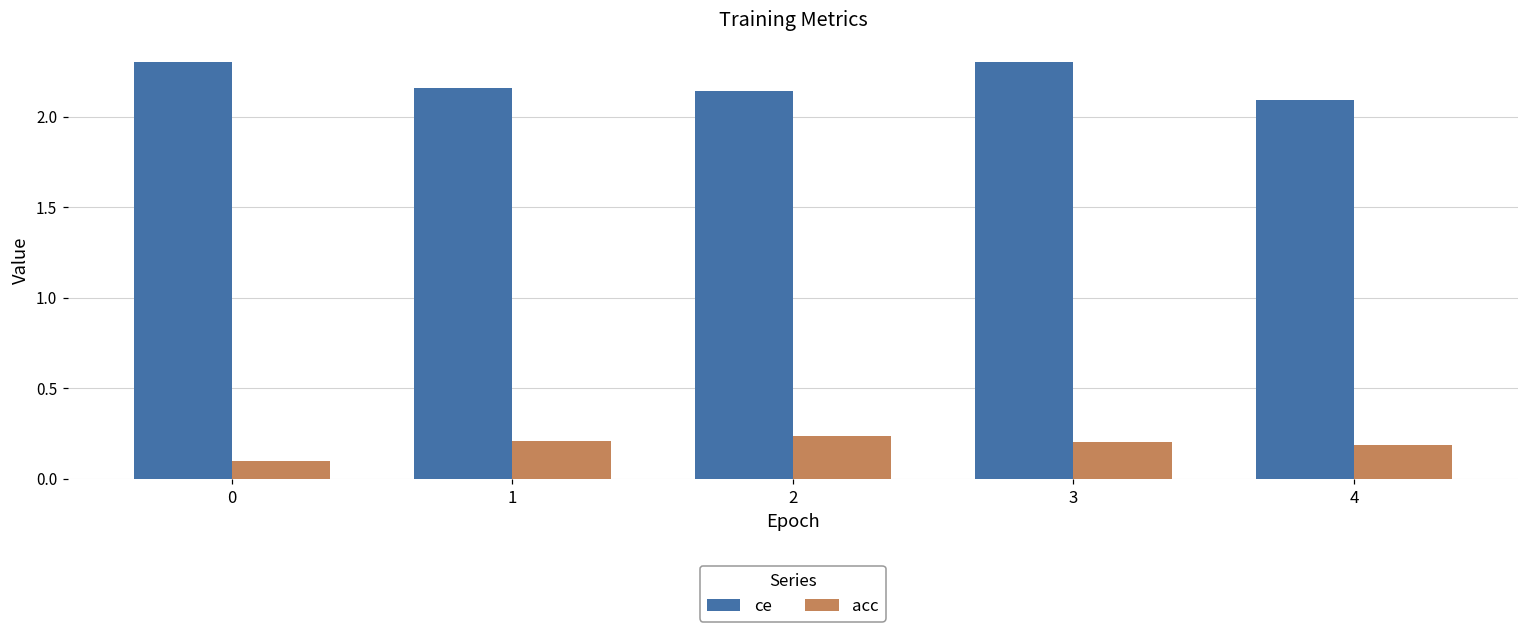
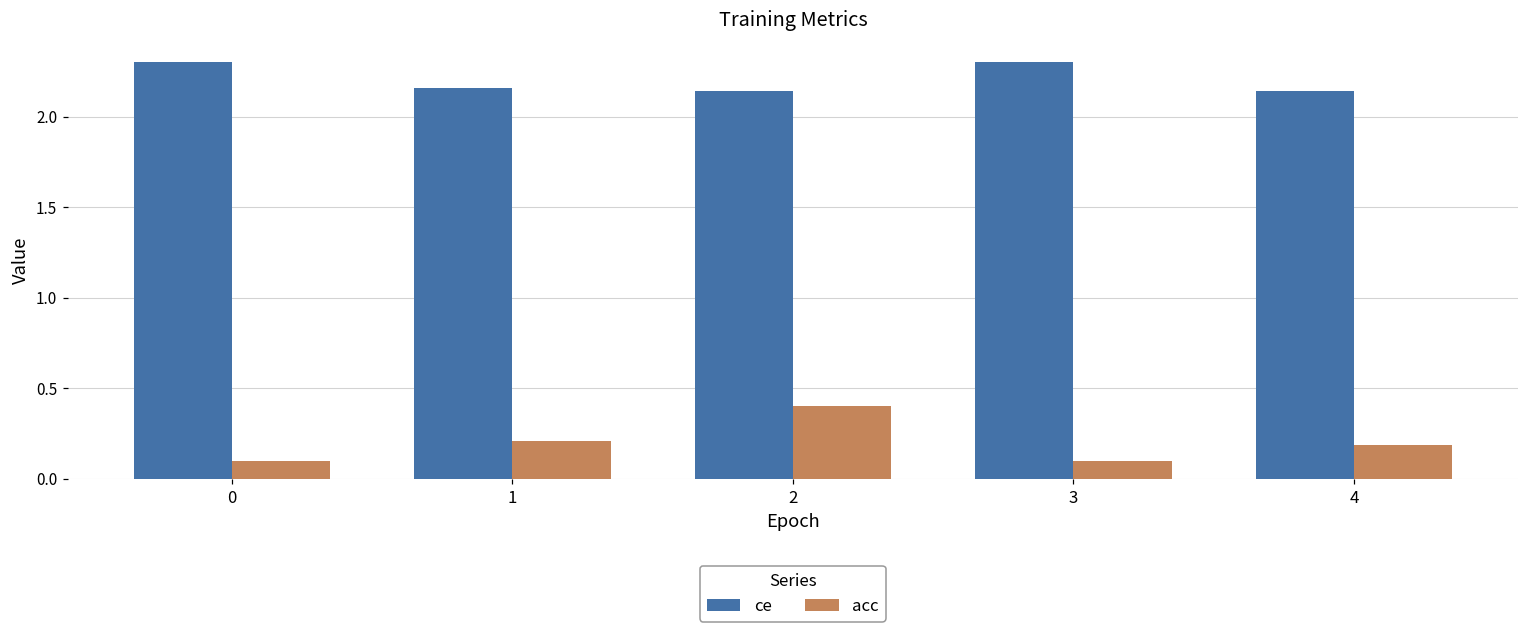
acc, 2: 0.24 -> 0.40
acc, 3: 0.2 -> 0.1
ce, 4: 2.09 -> 2.14
